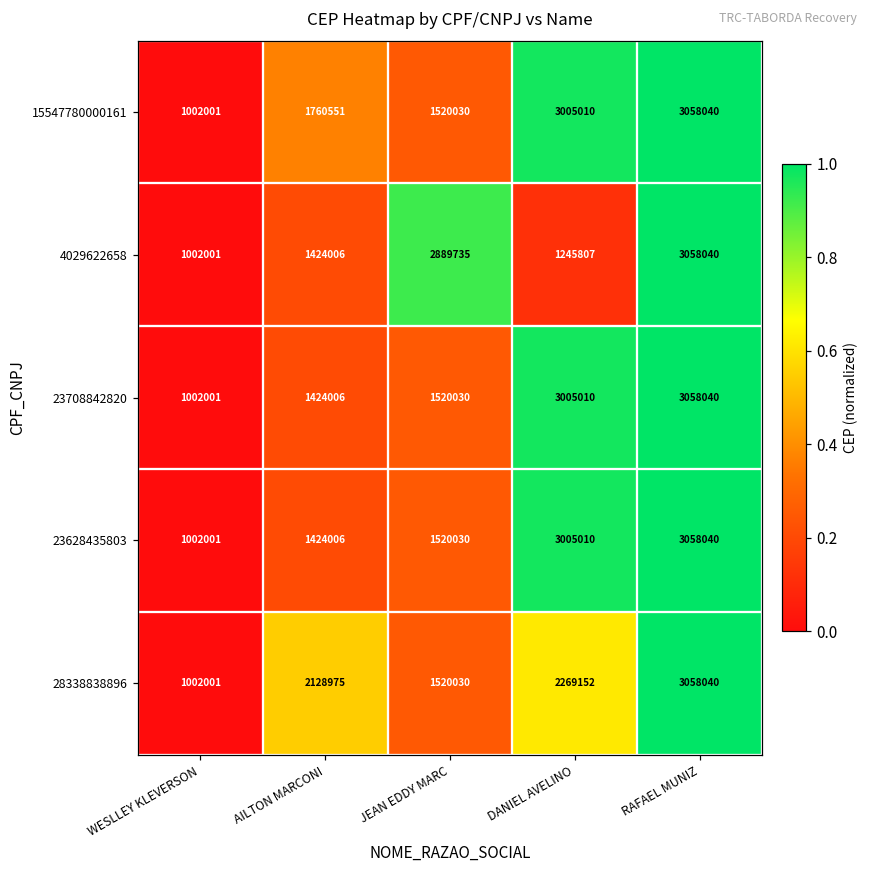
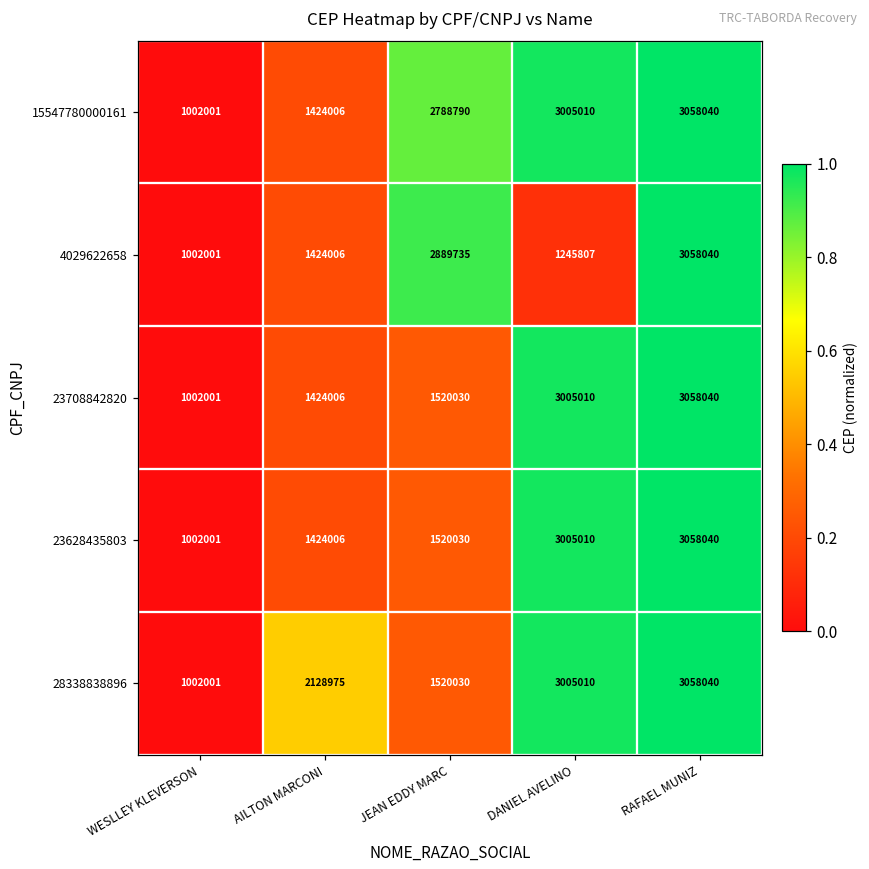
15547780000161, AILTON MARCONI: 1760551 -> 1424006
15547780000161, JEAN EDDY MARC: 1520030 -> 2788790
28338838896, DANIEL AVELINO: 2269152 -> 3005010
